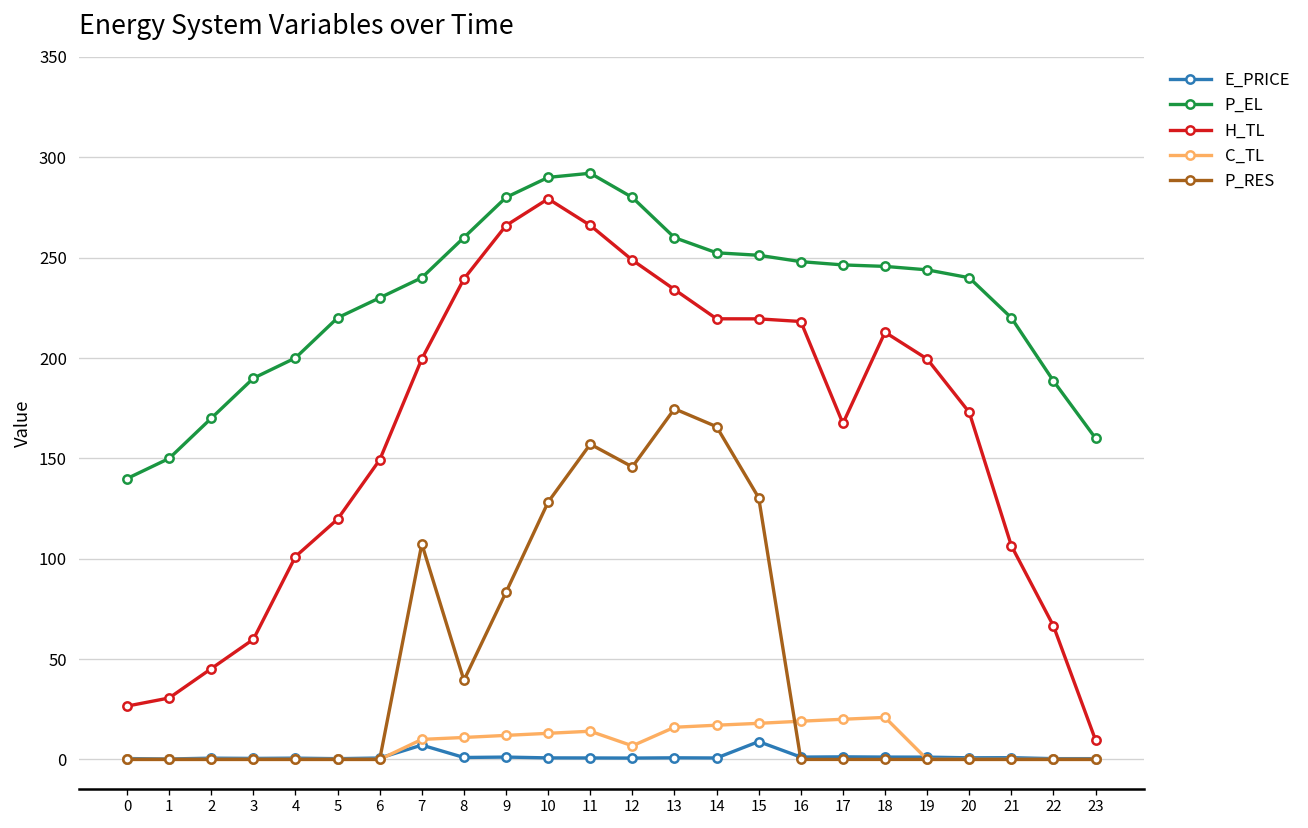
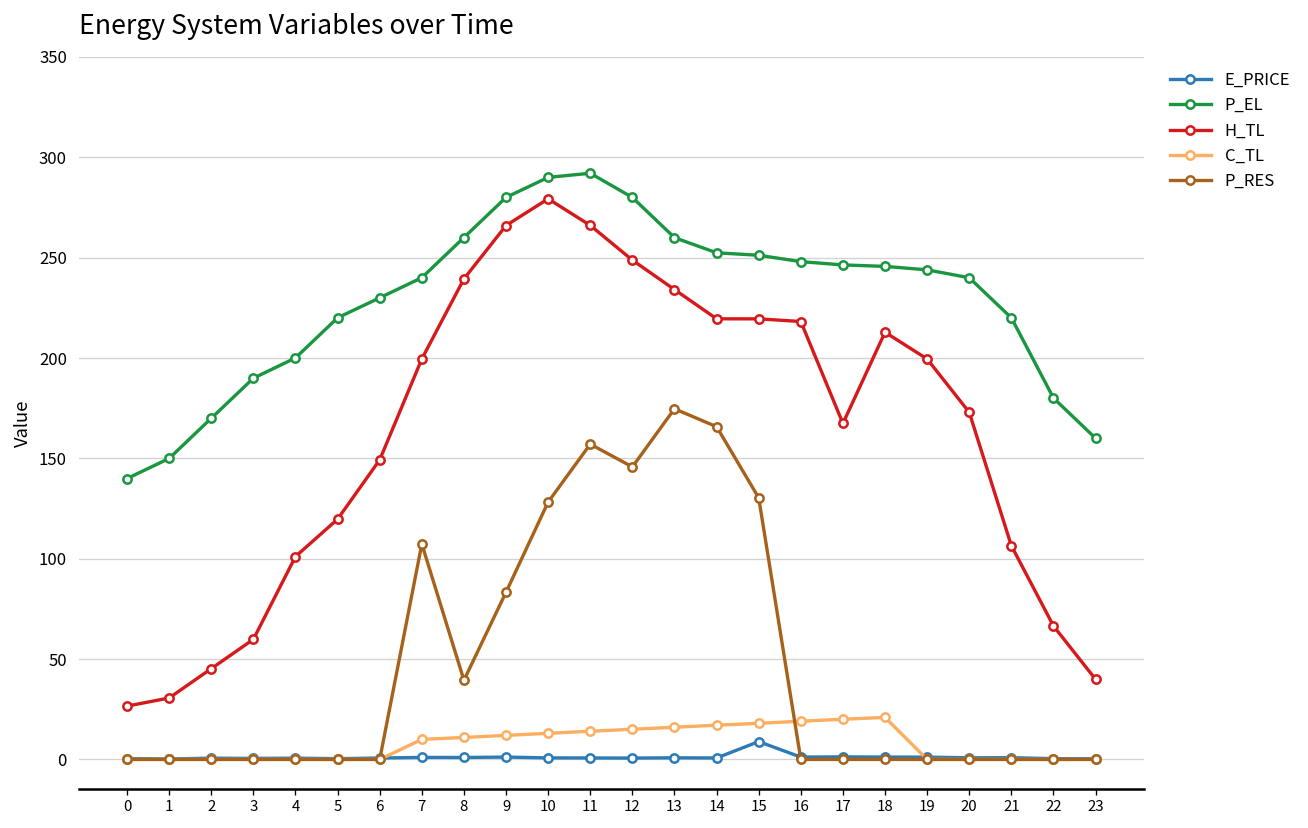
E_PRICE, 7: 7 -> 1
C_TL, 12: 7 -> 15
P_EL, 22: 189 -> 180
H_TL, 23: 10 -> 40
